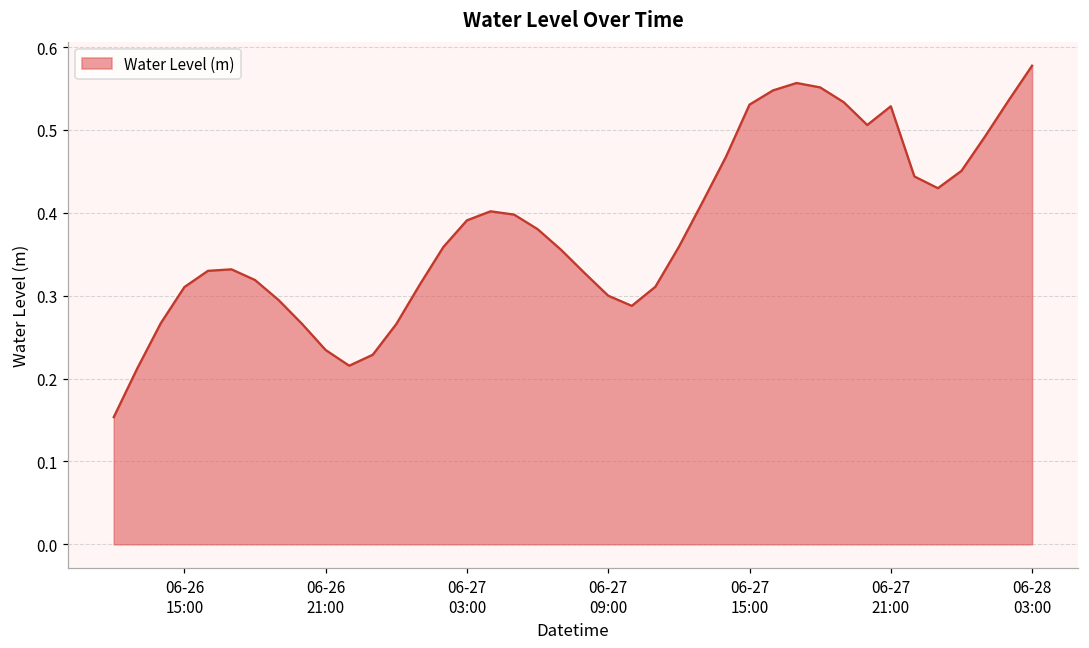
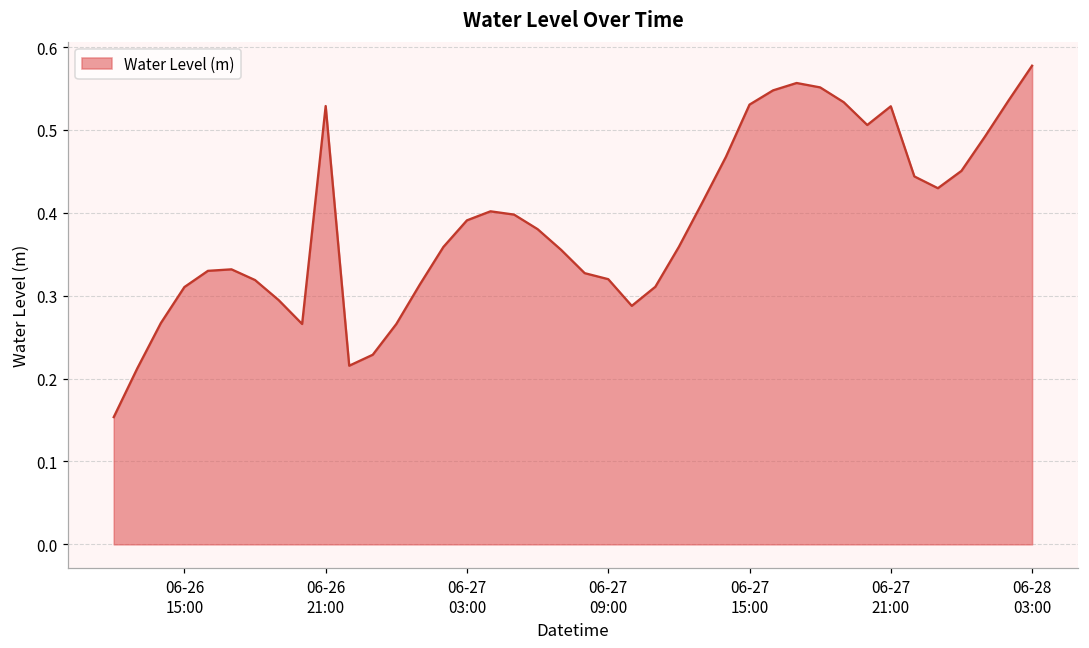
06-26 21:00: 0.23 -> 0.53
06-27 09:00: 0.30 -> 0.32
